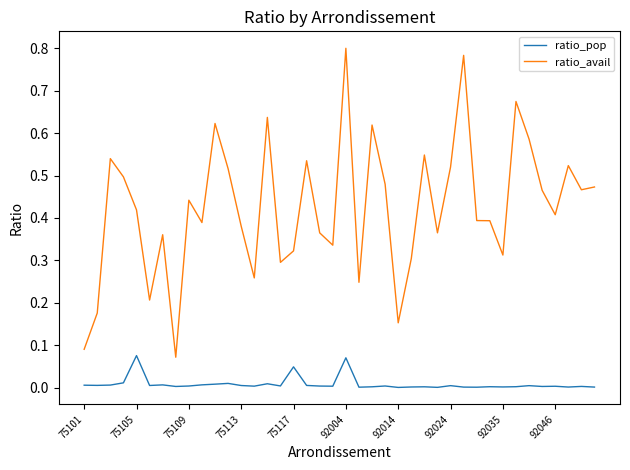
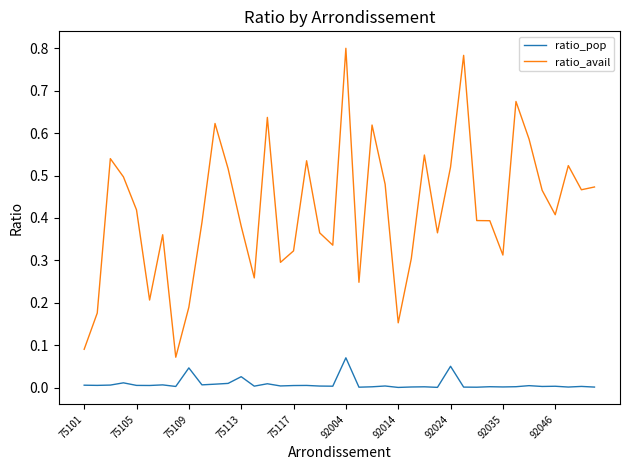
ratio_pop, 75105: 0.08 -> 0.01
ratio_pop, 75109: 0.00 -> 0.05
ratio_avail, 75109: 0.44 -> 0.19
ratio_pop, 75113: 0.00 -> 0.03
ratio_pop, 75117: 0.05 -> 0.00
ratio_pop, 92024: 0.00 -> 0.05
